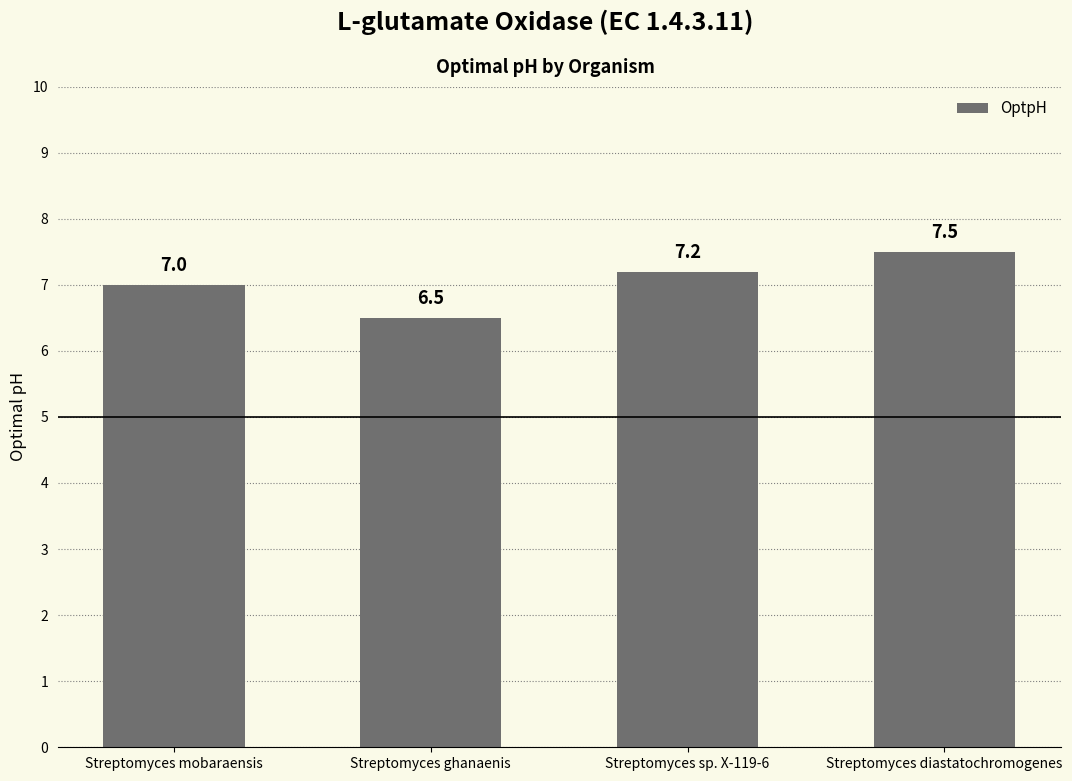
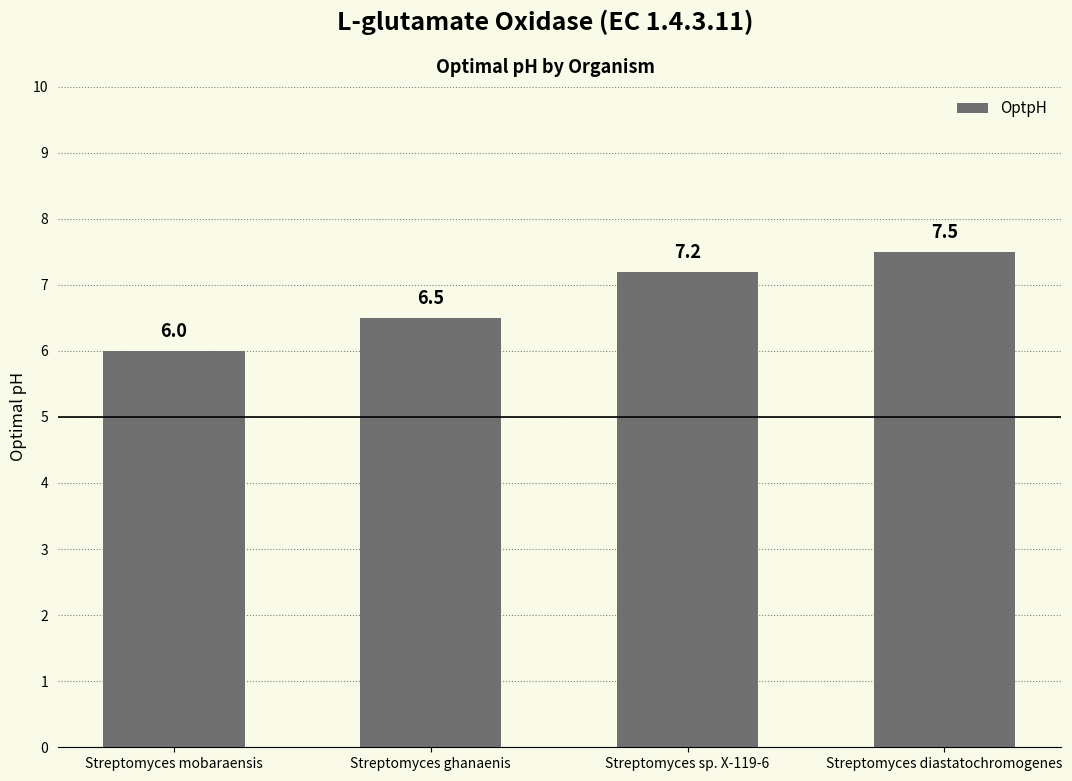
Streptomyces mobaraensis: 7.0 -> 6.0
